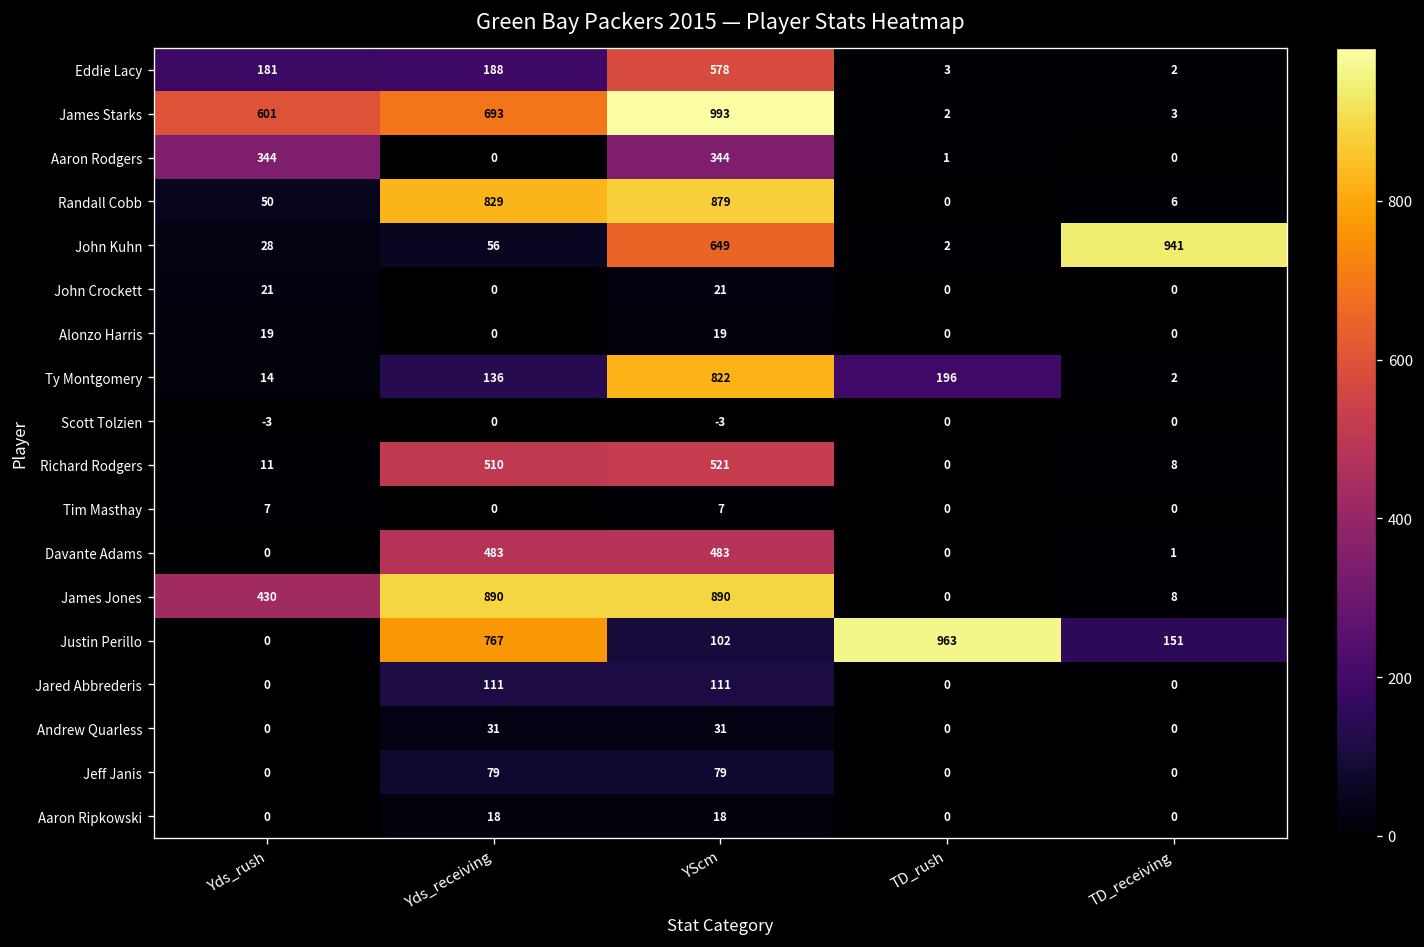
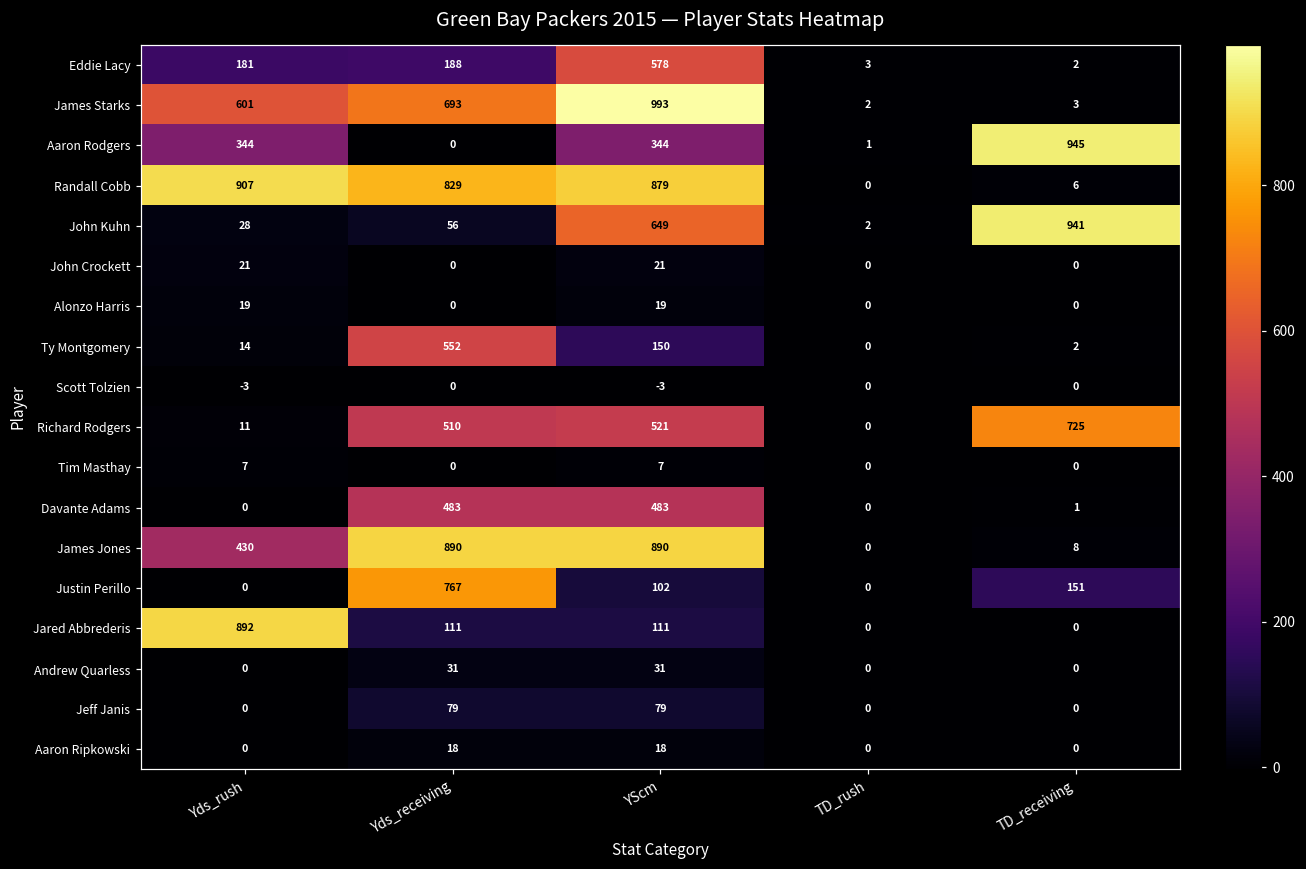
Aaron Rodgers, TD_receiving: 0 -> 945
Randall Cobb, Yds_rush: 50 -> 907
Ty Montgomery, Yds_receiving: 136 -> 552
Ty Montgomery, YScm: 822 -> 150
Ty Montgomery, TD_rush: 196 -> 0
Richard Rodgers, TD_receiving: 8 -> 725
Justin Perillo, TD_rush: 963 -> 0
Jared Abbrederis, Yds_rush: 0 -> 892
